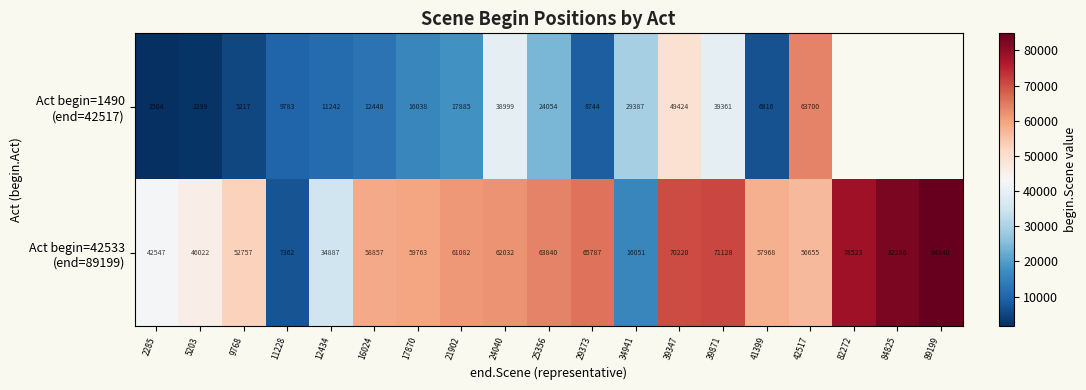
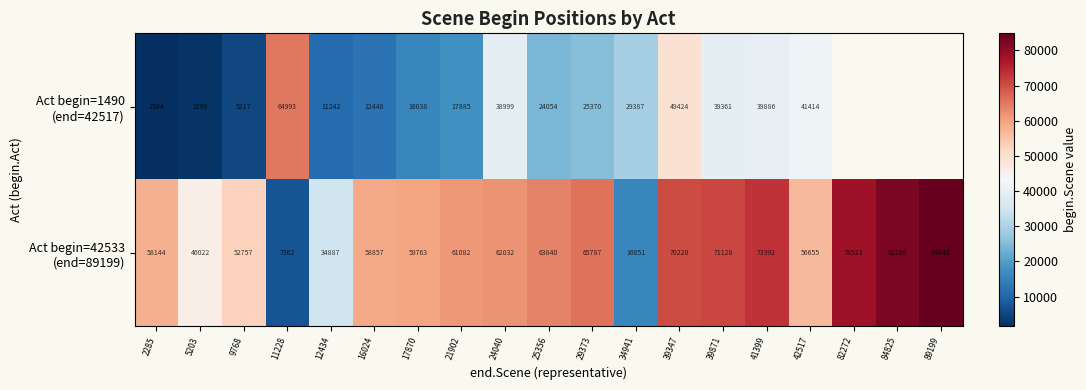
Act begin=1490 (end=42517), 11228: 9783 -> 64993
Act begin=1490 (end=42517), 29373: 8744 -> 25370
Act begin=1490 (end=42517), 41399: 6816 -> 39886
Act begin=1490 (end=42517), 42517: 63700 -> 41414
Act begin=42533 (end=89199), 2285: 42547 -> 58144
Act begin=42533 (end=89199), 41399: 57968 -> 73392
